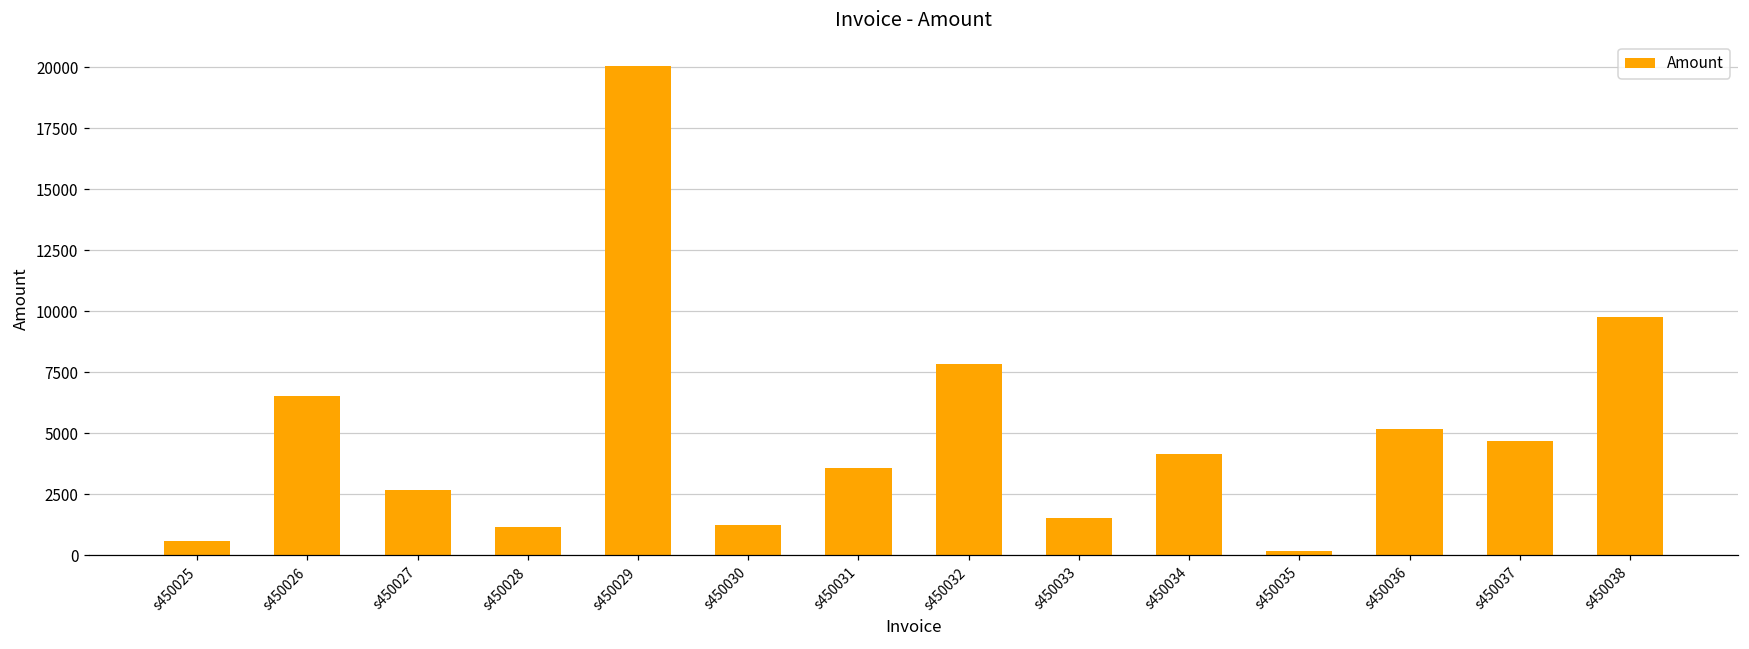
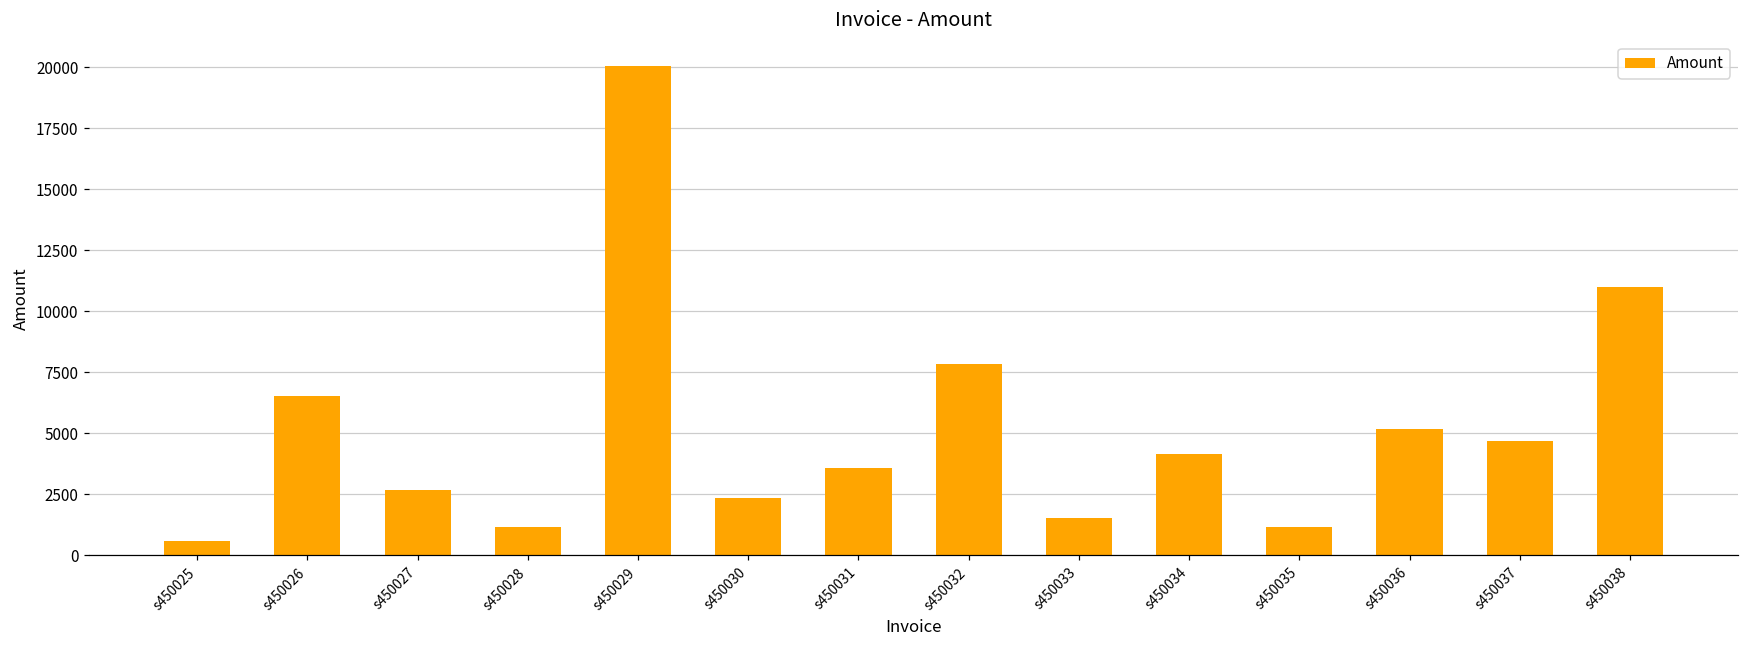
s450030: 1300 -> 2300
s450035: 200 -> 1100
s450038: 9800 -> 11000
